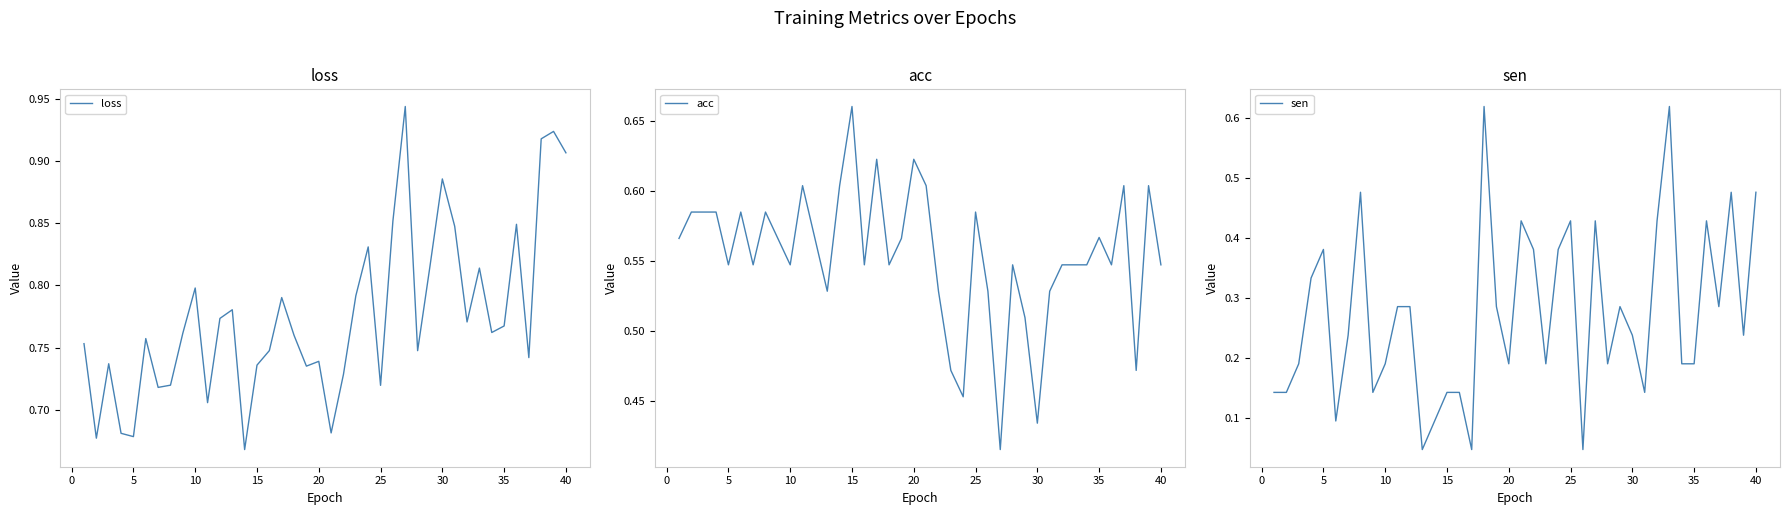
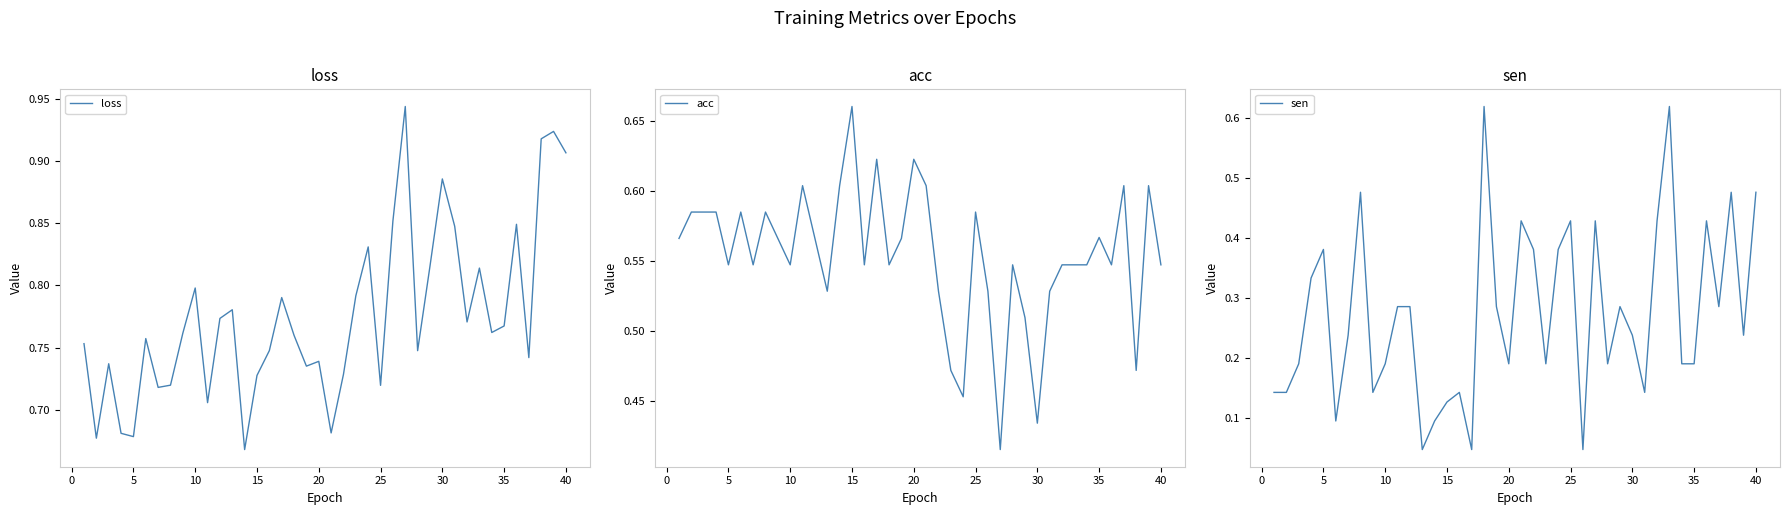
loss, 15: 0.736 -> 0.728
sen, 15: 0.14 -> 0.13
